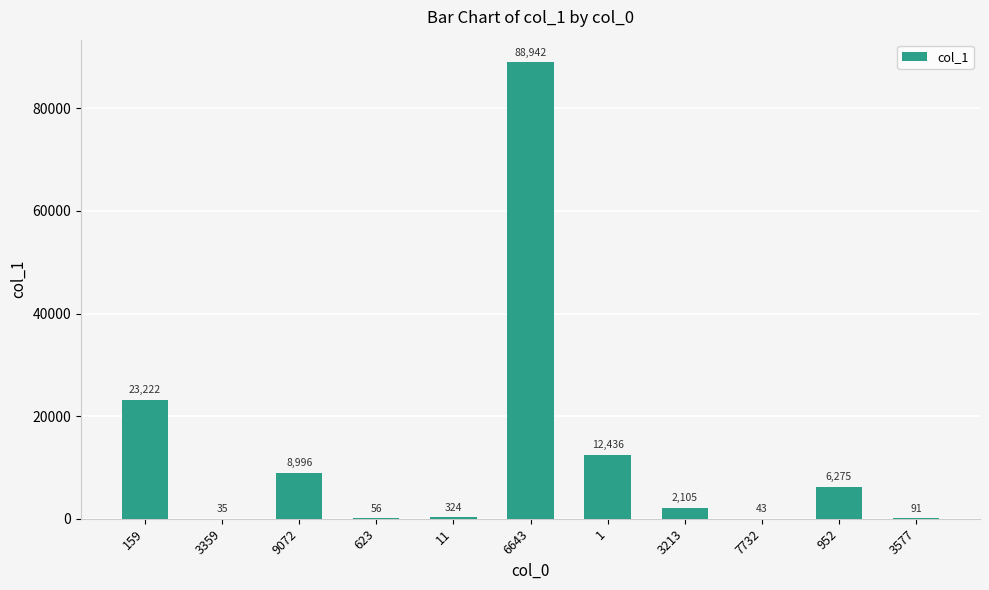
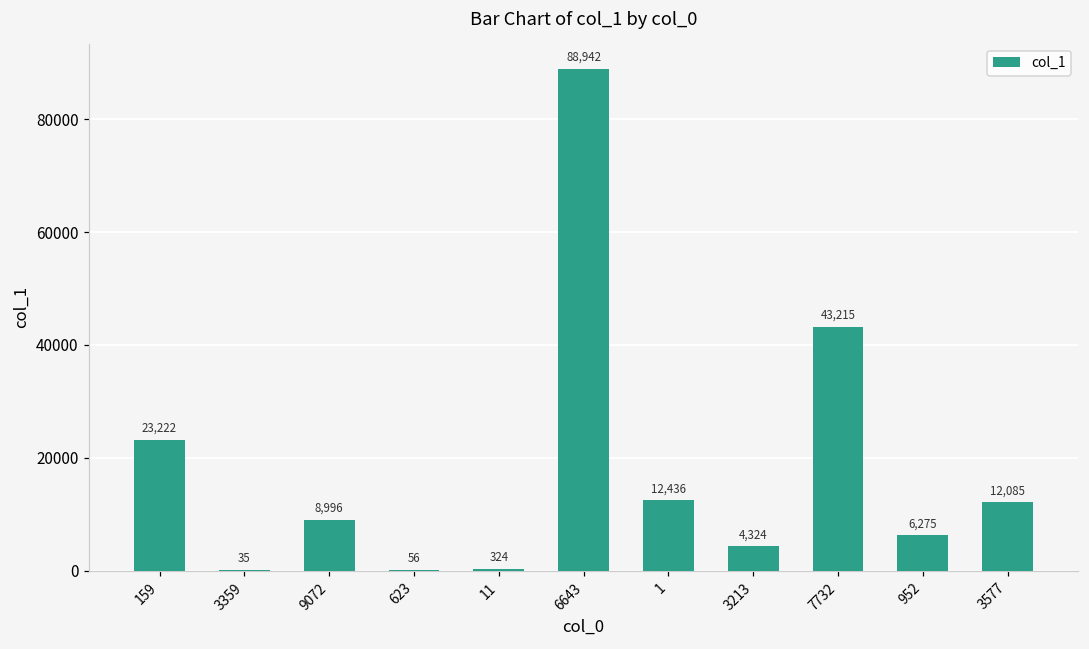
3213: 2,105 -> 4,324
7732: 43 -> 43,215
3577: 91 -> 12,085
